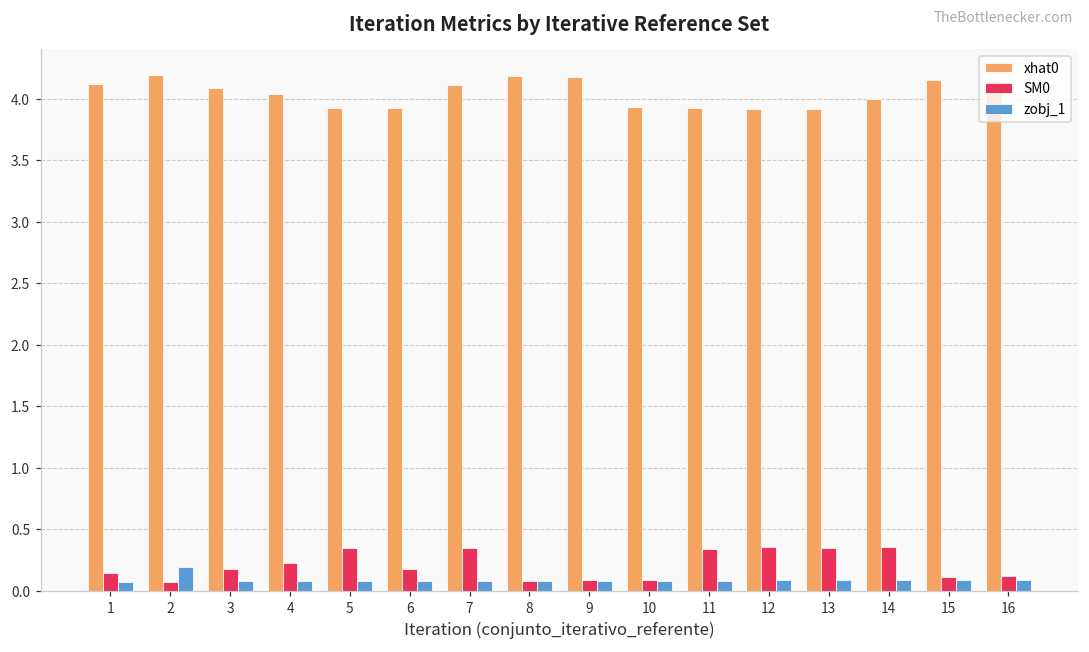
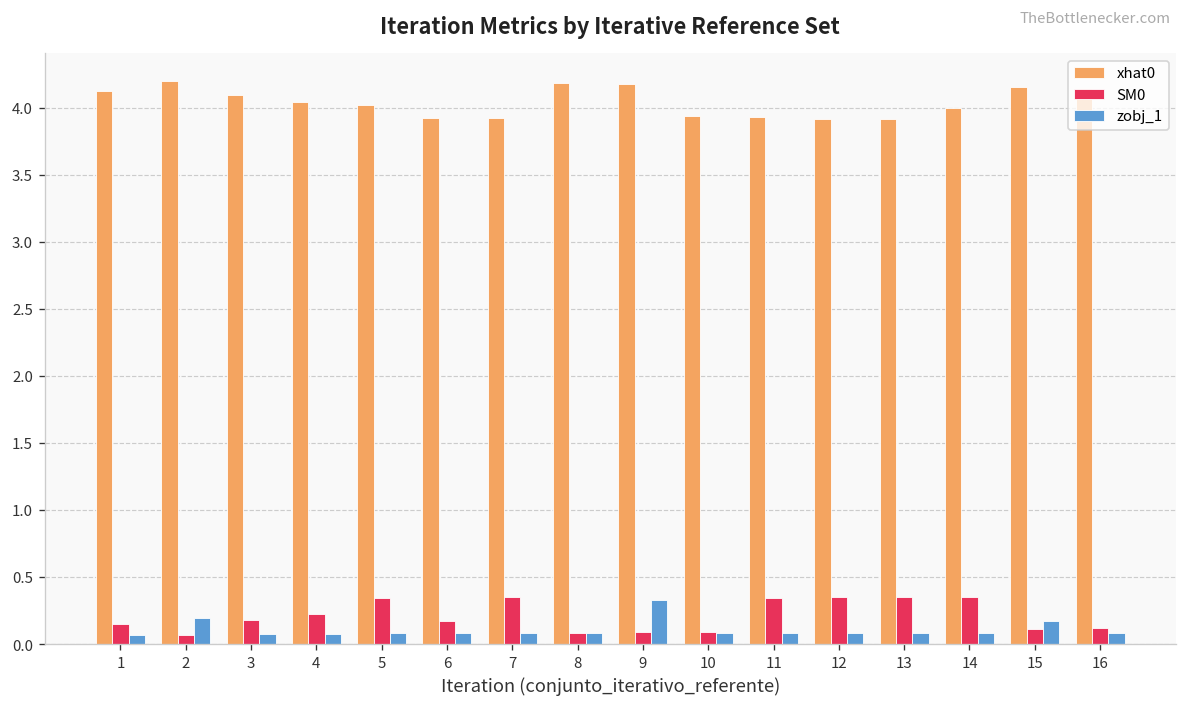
xhat0, 5: 3.92 -> 4.02
xhat0, 7: 4.11 -> 3.92
zobj_1, 9: 0.08 -> 0.33
zobj_1, 15: 0.09 -> 0.18
